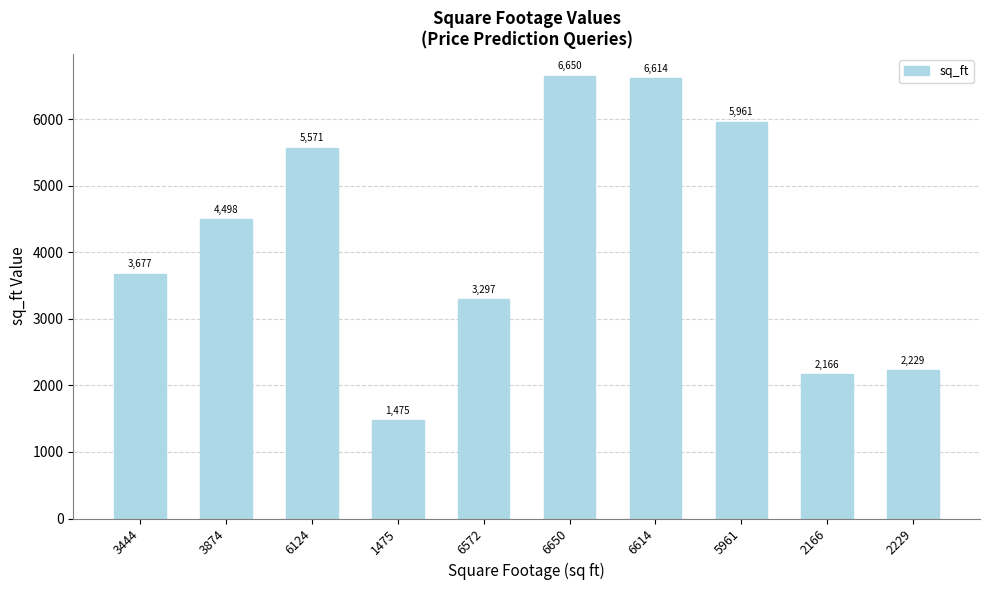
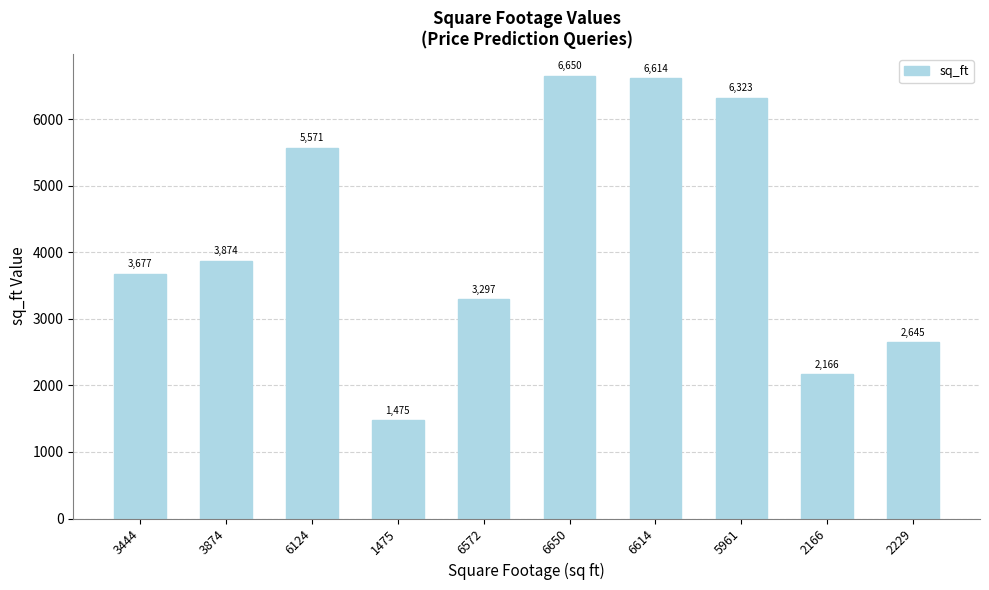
3874: 4,498 -> 3,874
5961: 5,961 -> 6,323
2229: 2,229 -> 2,645
